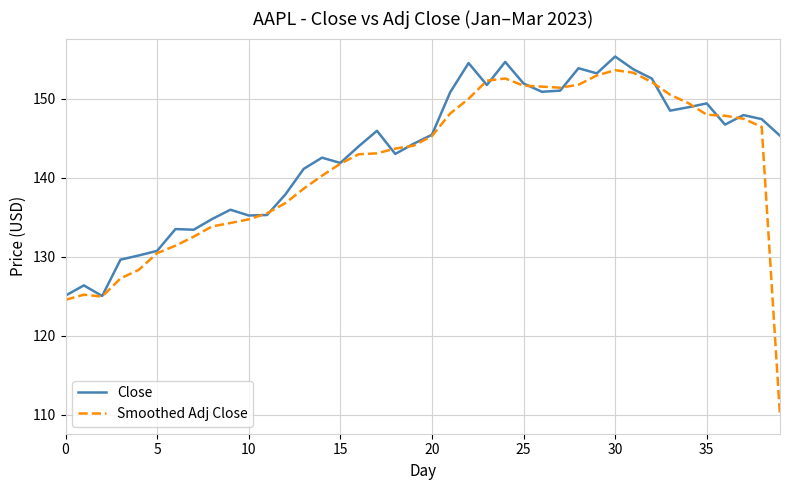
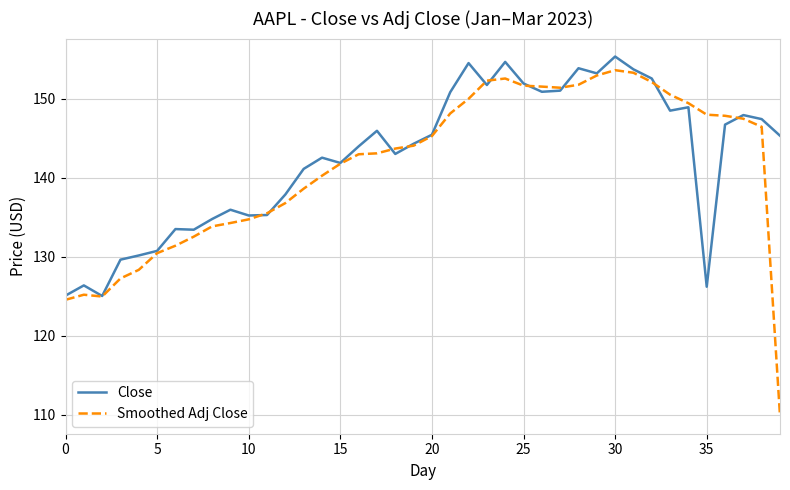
Close, 35: 149 -> 126
